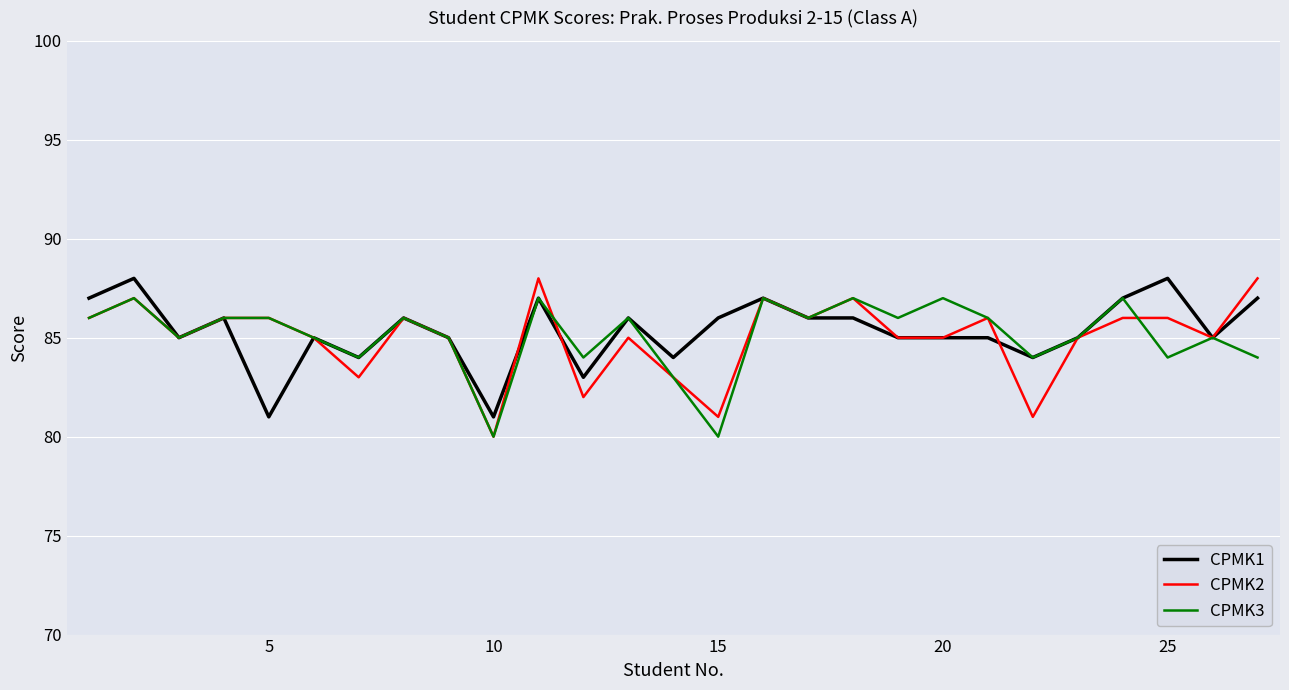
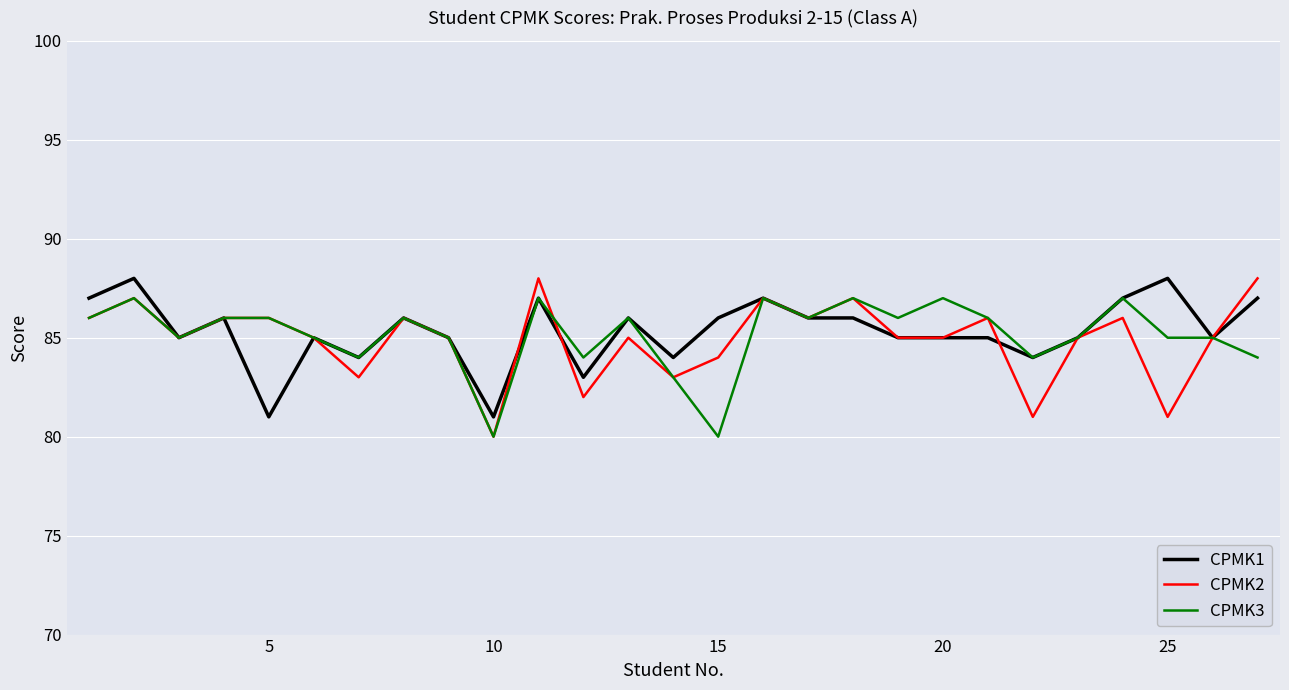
CPMK2, 15: 81 -> 84
CPMK2, 25: 86 -> 81
CPMK3, 25: 84 -> 85
